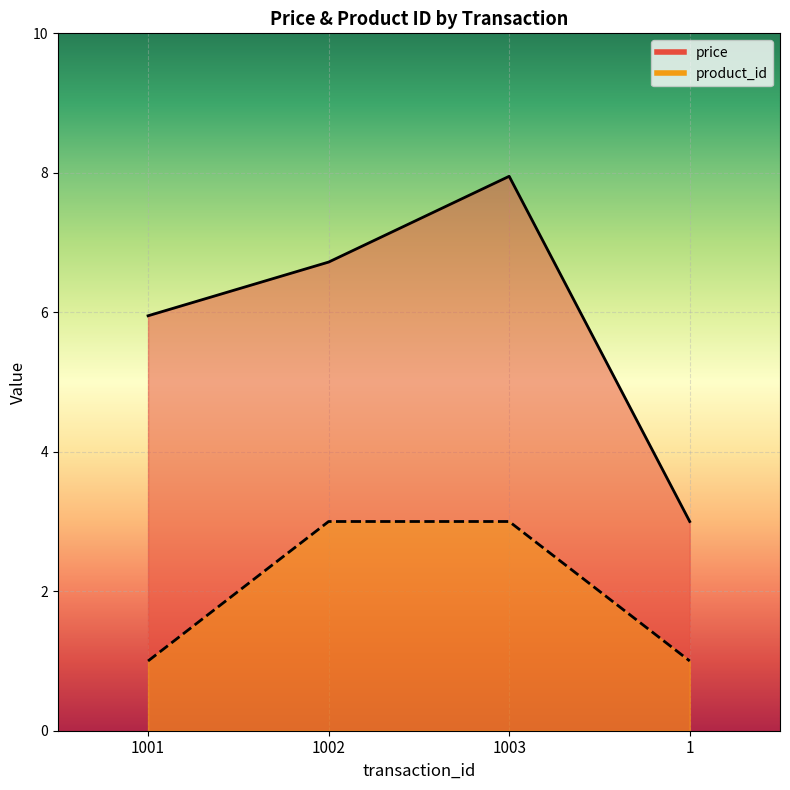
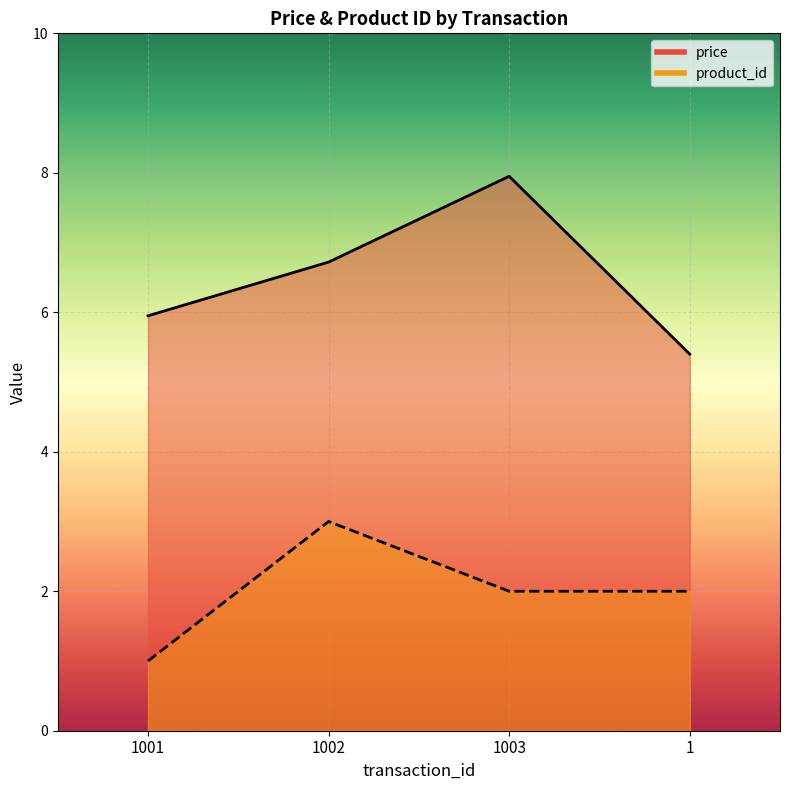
product_id, 1003: 3 -> 2
price, 1: 3.0 -> 5.4
product_id, 1: 1 -> 2
